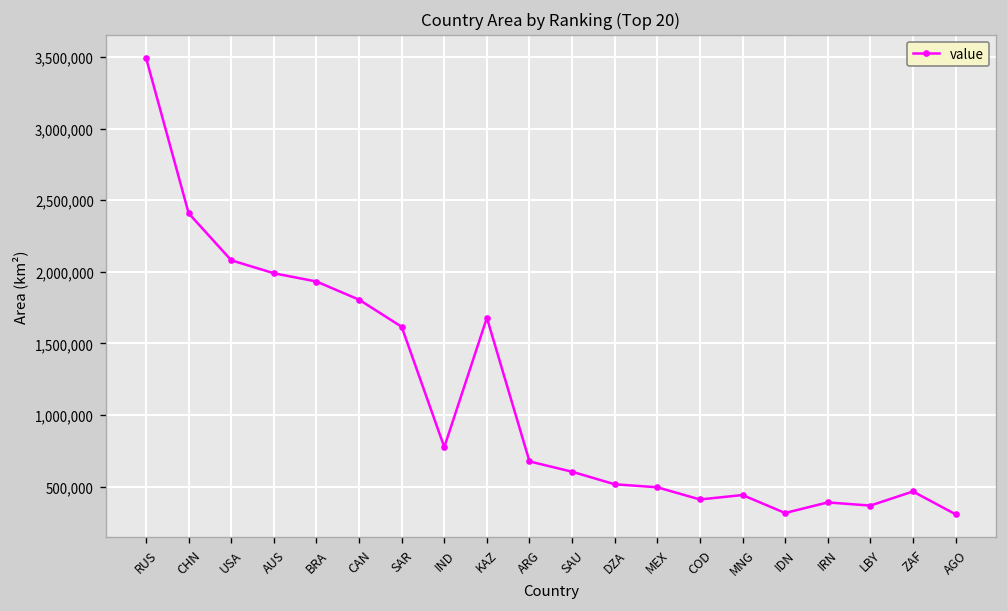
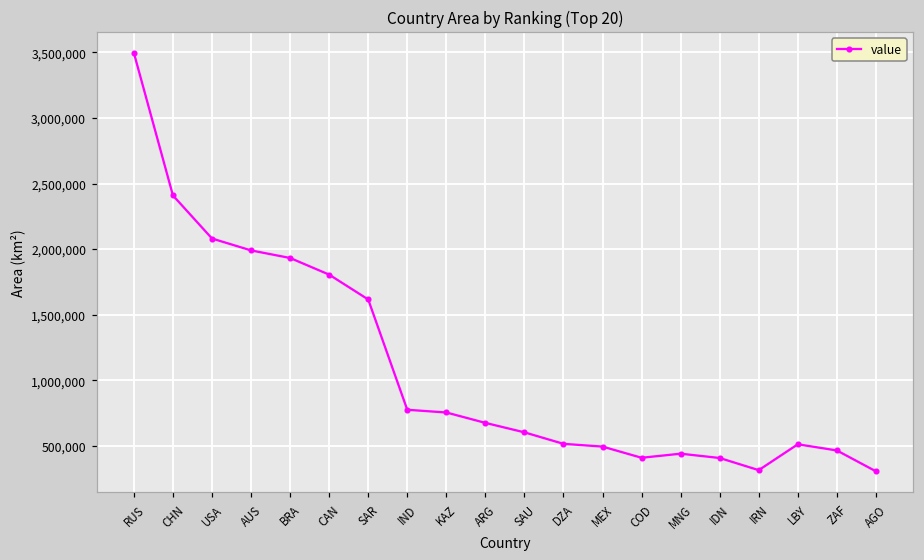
KAZ: 1,680,000 -> 760,000
IDN: 320,000 -> 410,000
IRN: 390,000 -> 320,000
LBY: 370,000 -> 510,000
